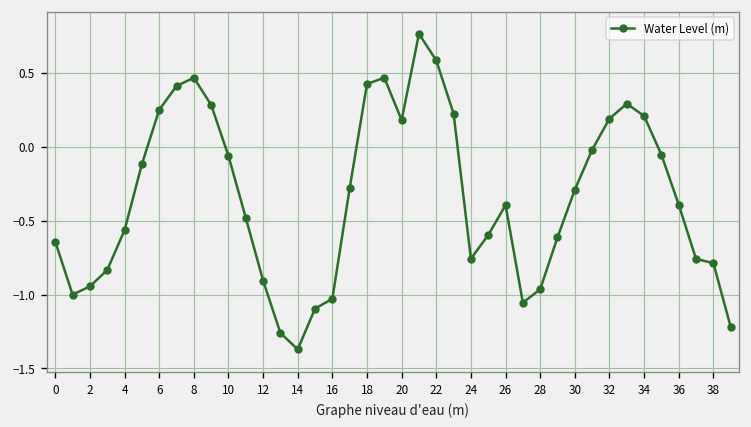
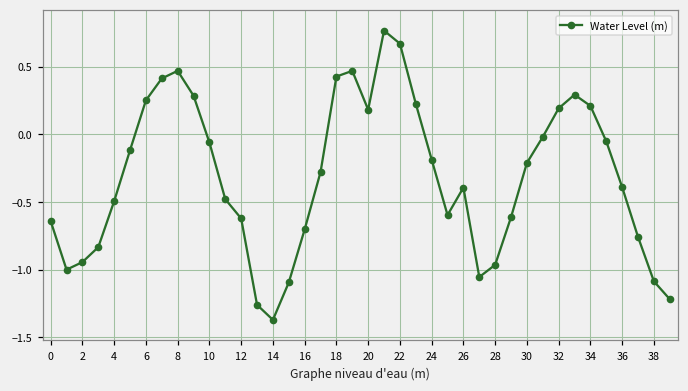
4: -0.56 -> -0.49
12: -0.90 -> -0.62
16: -1.03 -> -0.70
22: 0.59 -> 0.67
24: -0.76 -> -0.19
30: -0.29 -> -0.21
38: -0.79 -> -1.09
